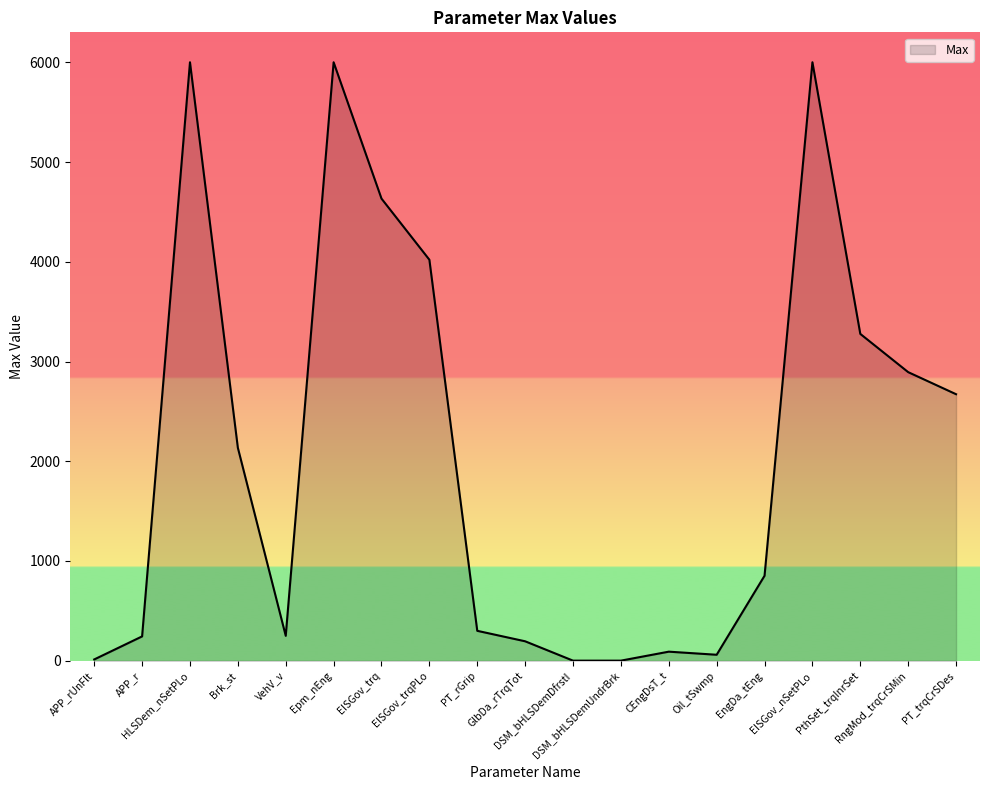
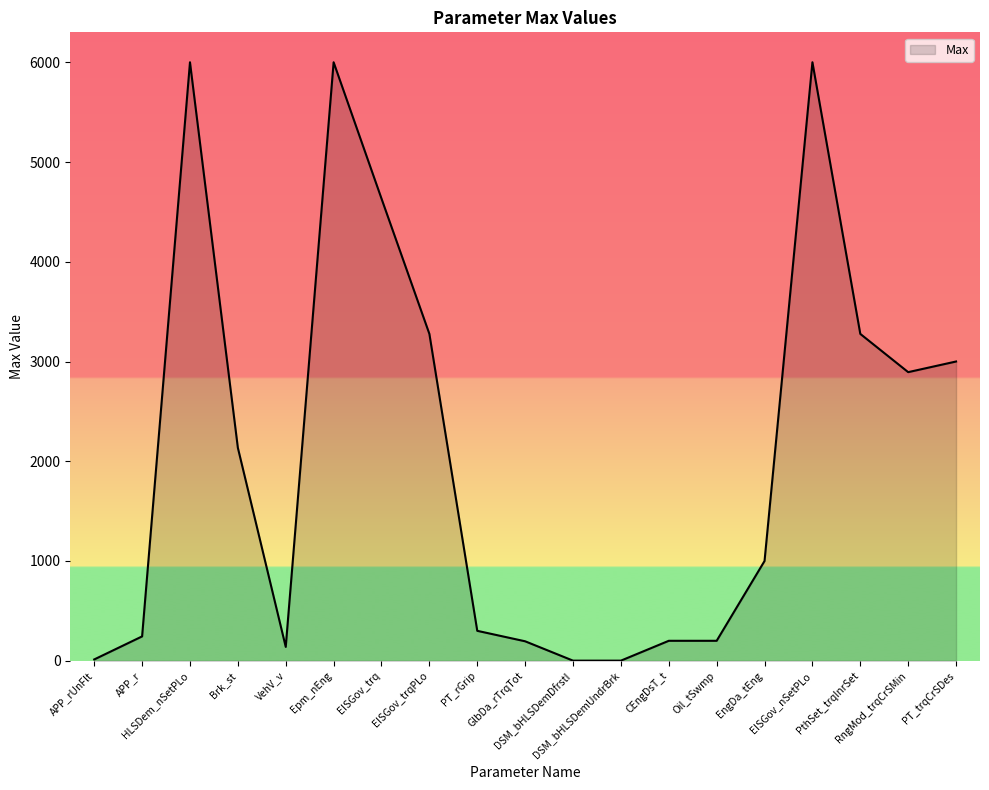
VehV_v: 300 -> 100
EISGov_trqPLo: 4000 -> 3300
CEngDsT_t: 100 -> 200
Oil_tSwmp: 100 -> 200
EngDa_tEng: 900 -> 1000
PT_trqCrSDes: 2700 -> 3000
